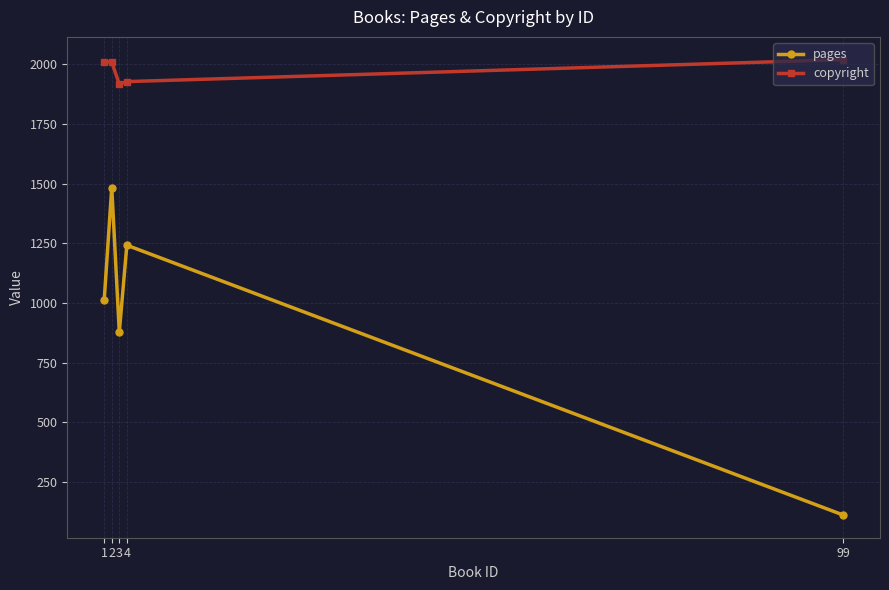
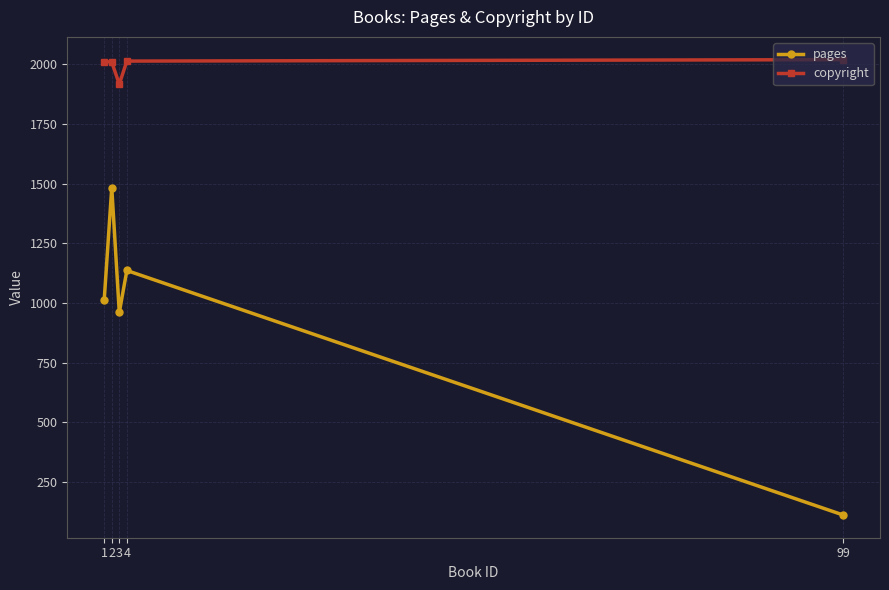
pages, 3: 880 -> 960
pages, 4: 1240 -> 1140
copyright, 4: 1930 -> 2010
